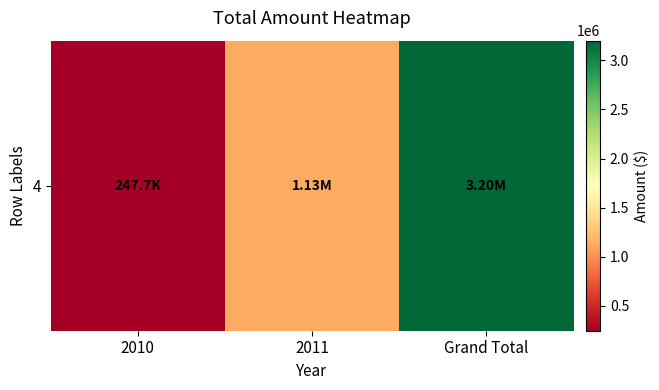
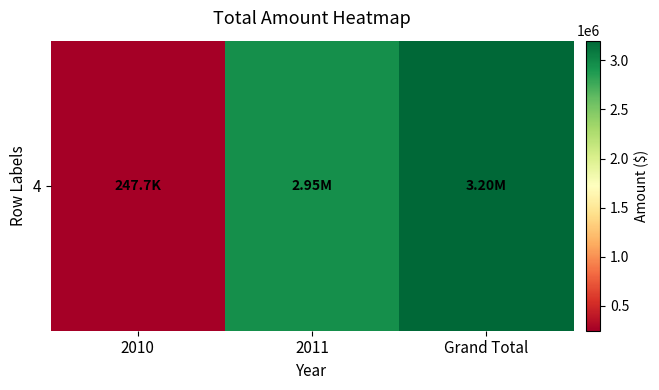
4, 2011: 1.13M -> 2.95M
